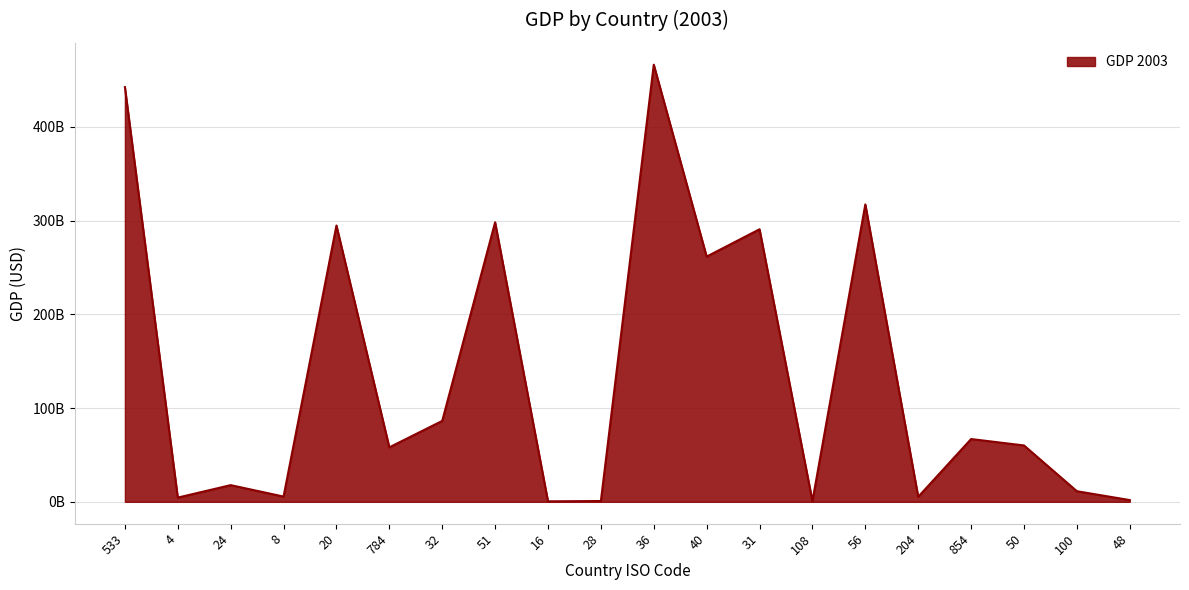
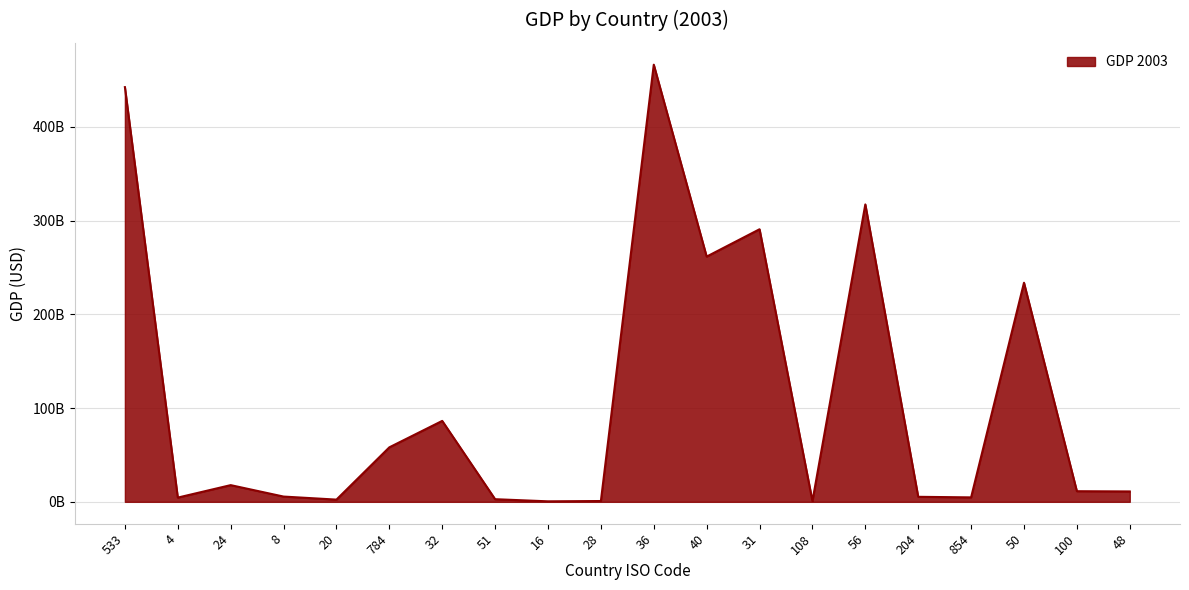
20: 290000000000 -> 0
51: 300000000000 -> 0
854: 70000000000 -> 0
50: 60000000000 -> 230000000000
48: 0 -> 10000000000
